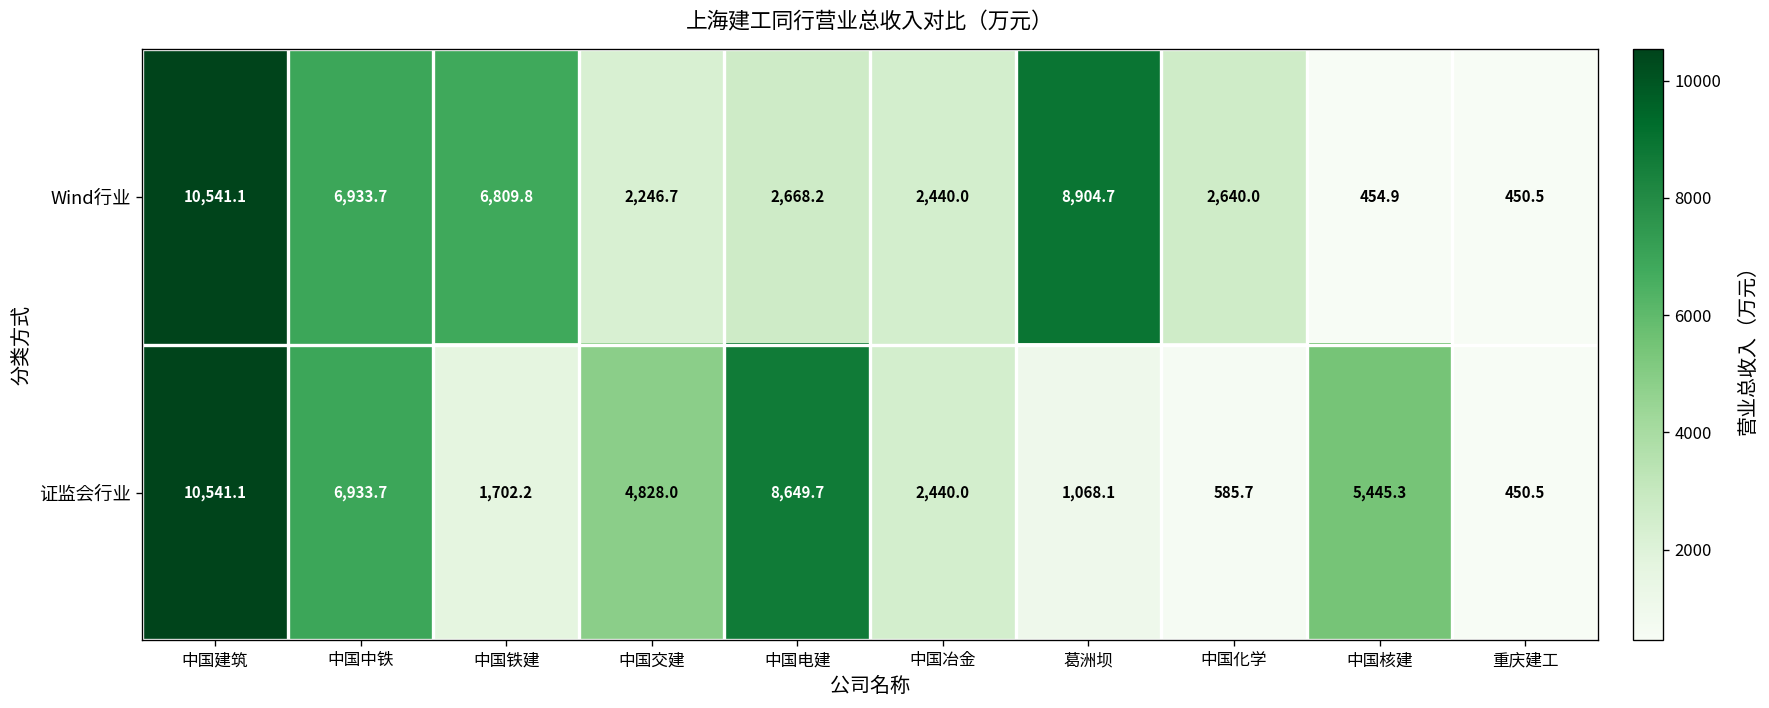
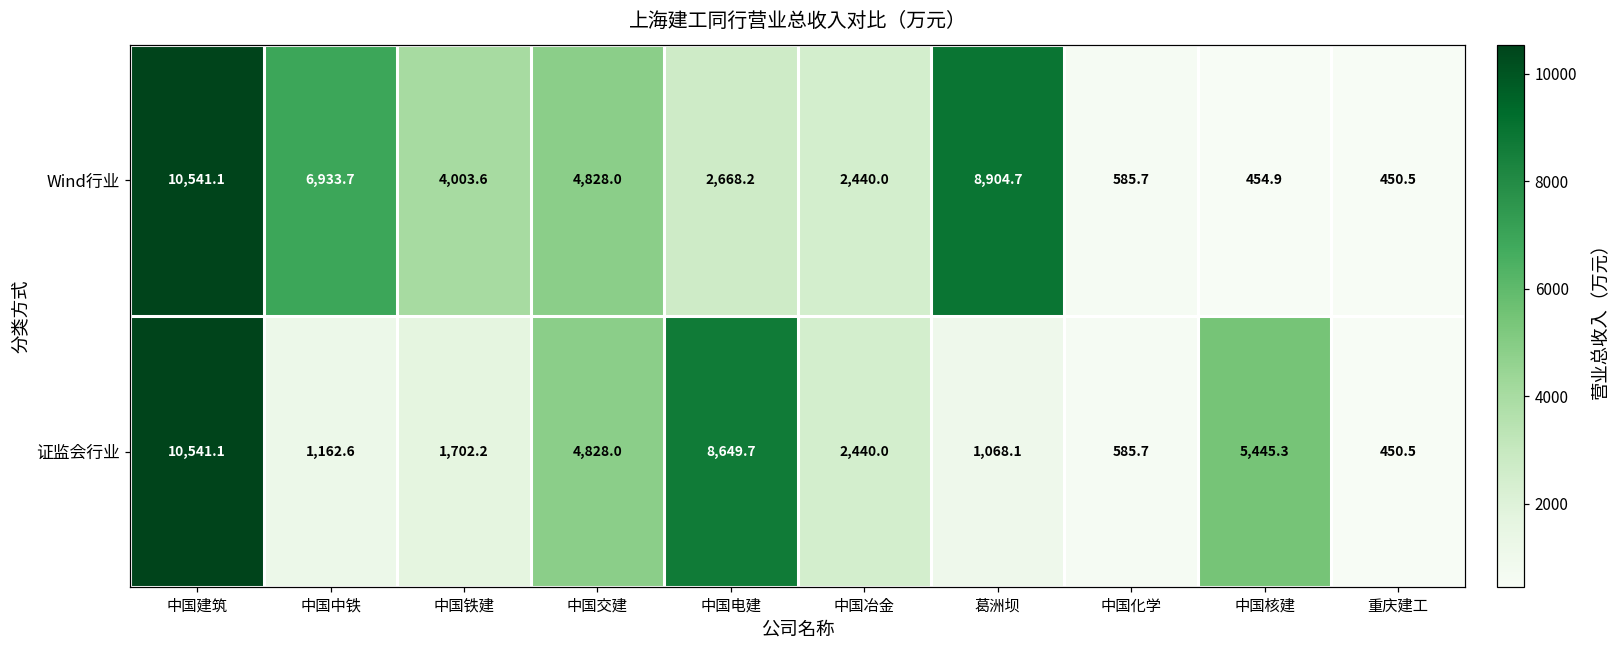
Wind行业, 中国铁建: 6,809.8 -> 4,003.6
Wind行业, 中国交建: 2,246.7 -> 4,828.0
Wind行业, 中国化学: 2,640.0 -> 585.7
证监会行业, 中国中铁: 6,933.7 -> 1,162.6
